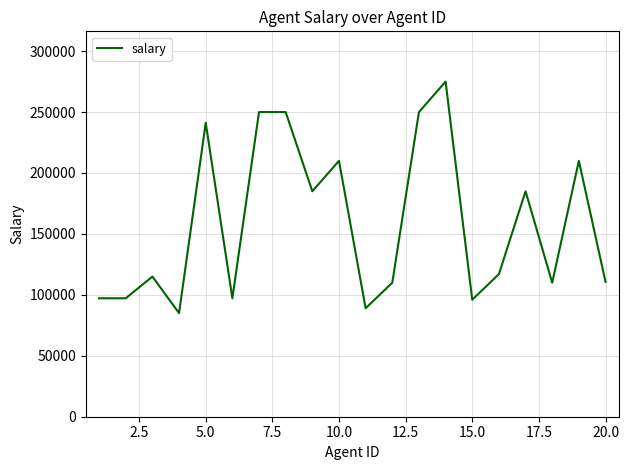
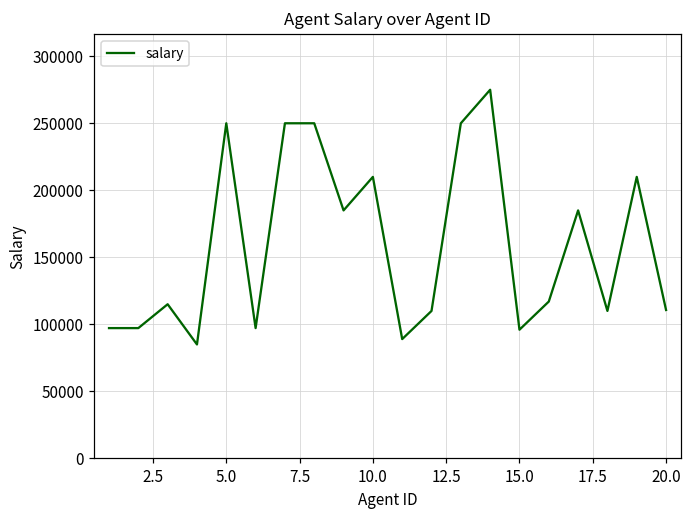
5.0: 241000 -> 250000
